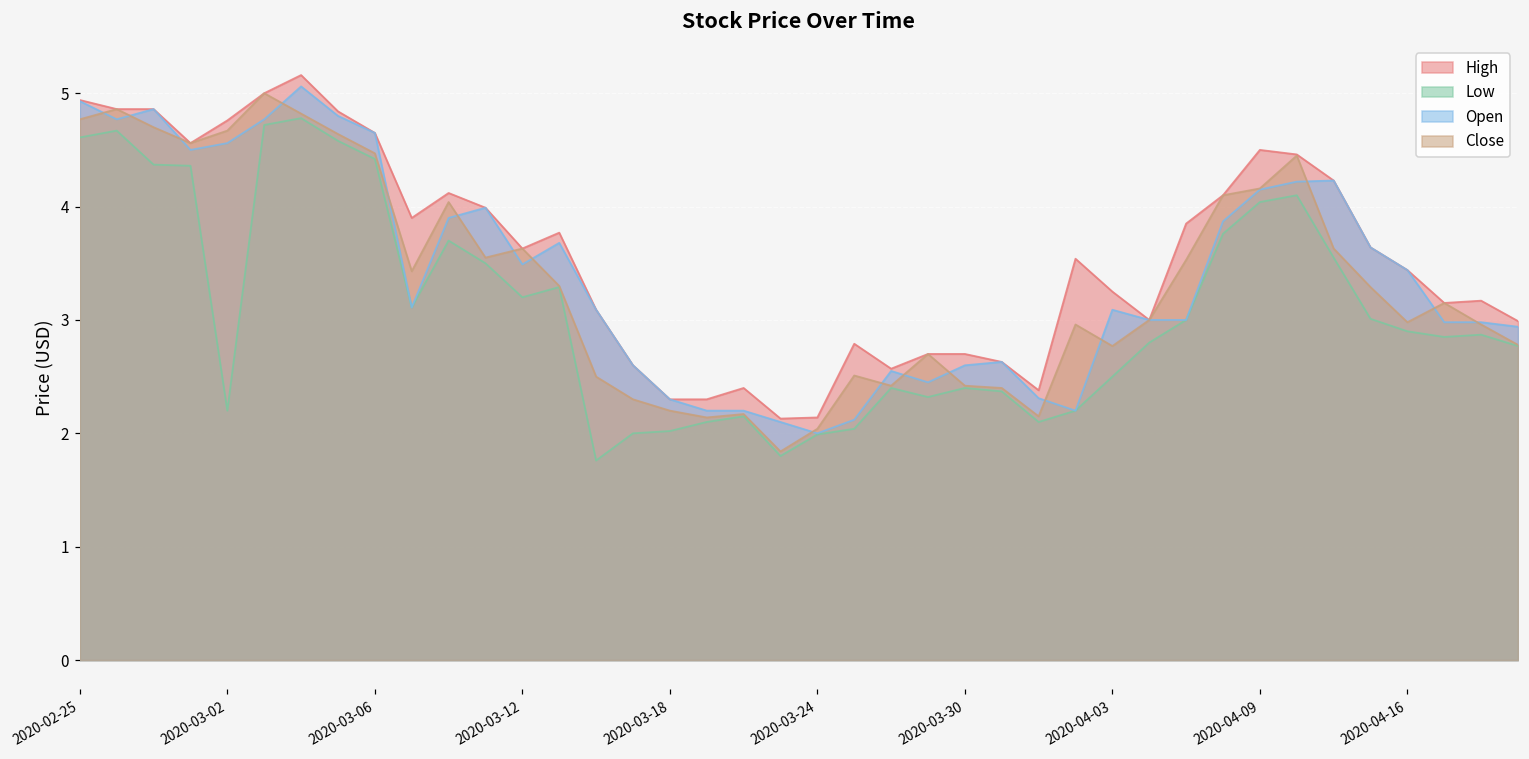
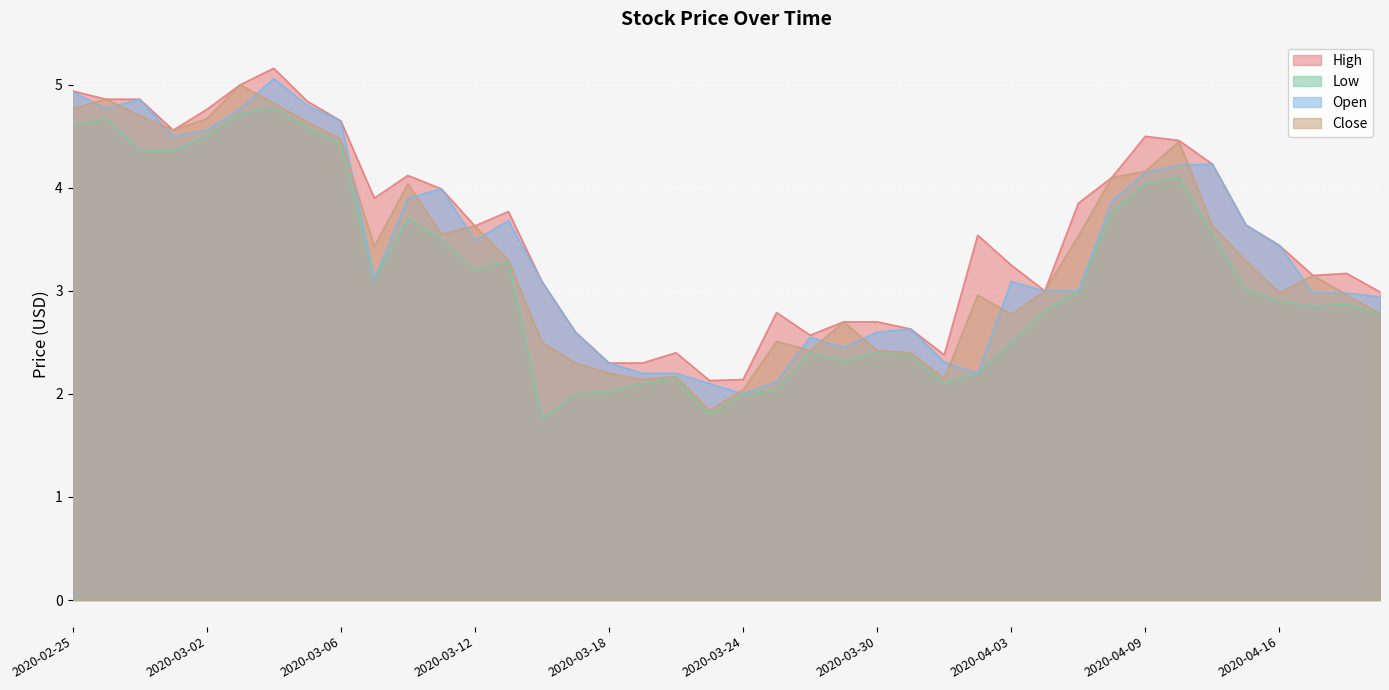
Low, 2020-03-02: 2.2 -> 4.5
